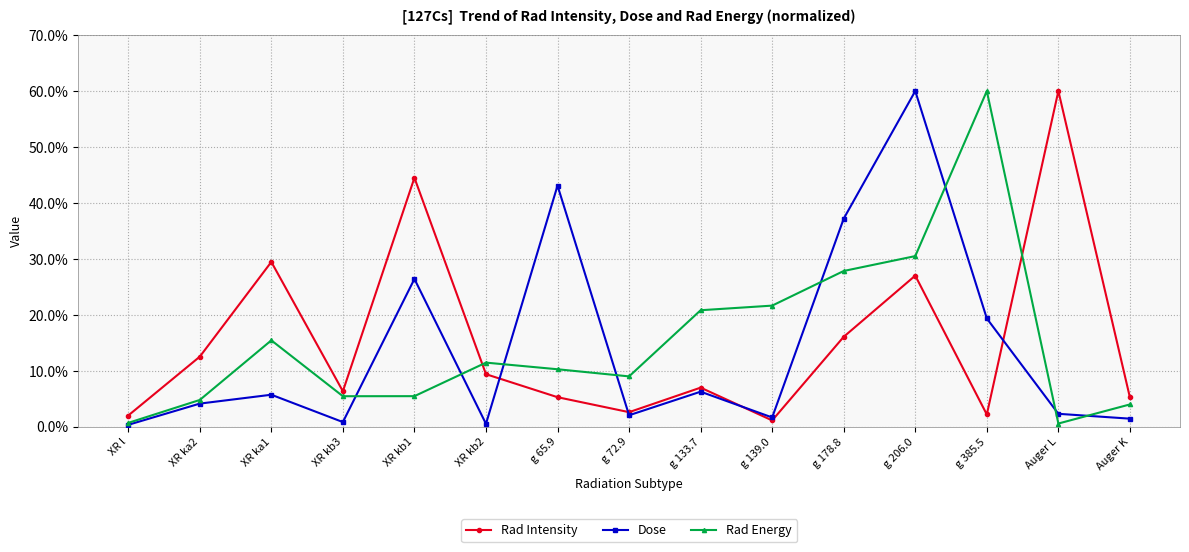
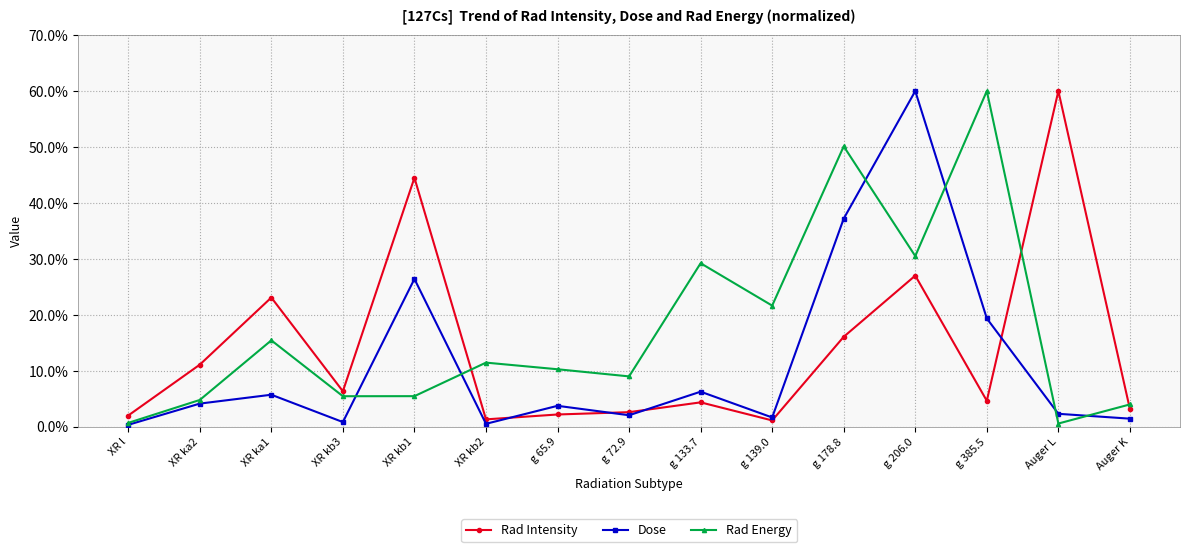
Rad Intensity, XR ka2: 13% -> 11%
Rad Intensity, XR ka1: 29% -> 23%
Rad Intensity, XR kb2: 9% -> 1%
Rad Intensity, g 65.9: 5% -> 2%
Dose, g 65.9: 43% -> 4%
Rad Intensity, g 133.7: 7% -> 4%
Rad Energy, g 133.7: 21% -> 29%
Rad Energy, g 178.8: 28% -> 50%
Rad Intensity, g 385.5: 2% -> 5%
Rad Intensity, Auger K: 5% -> 3%
